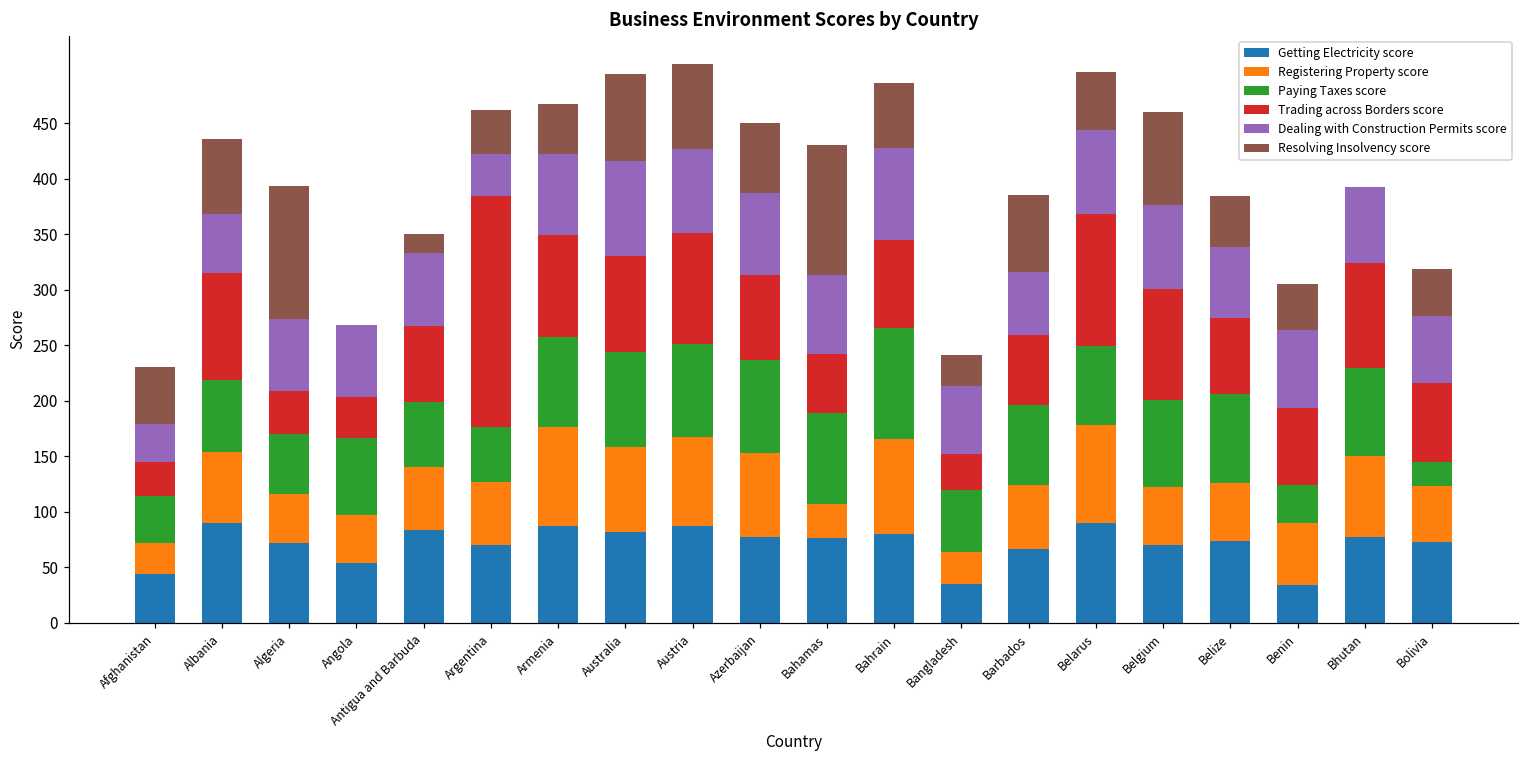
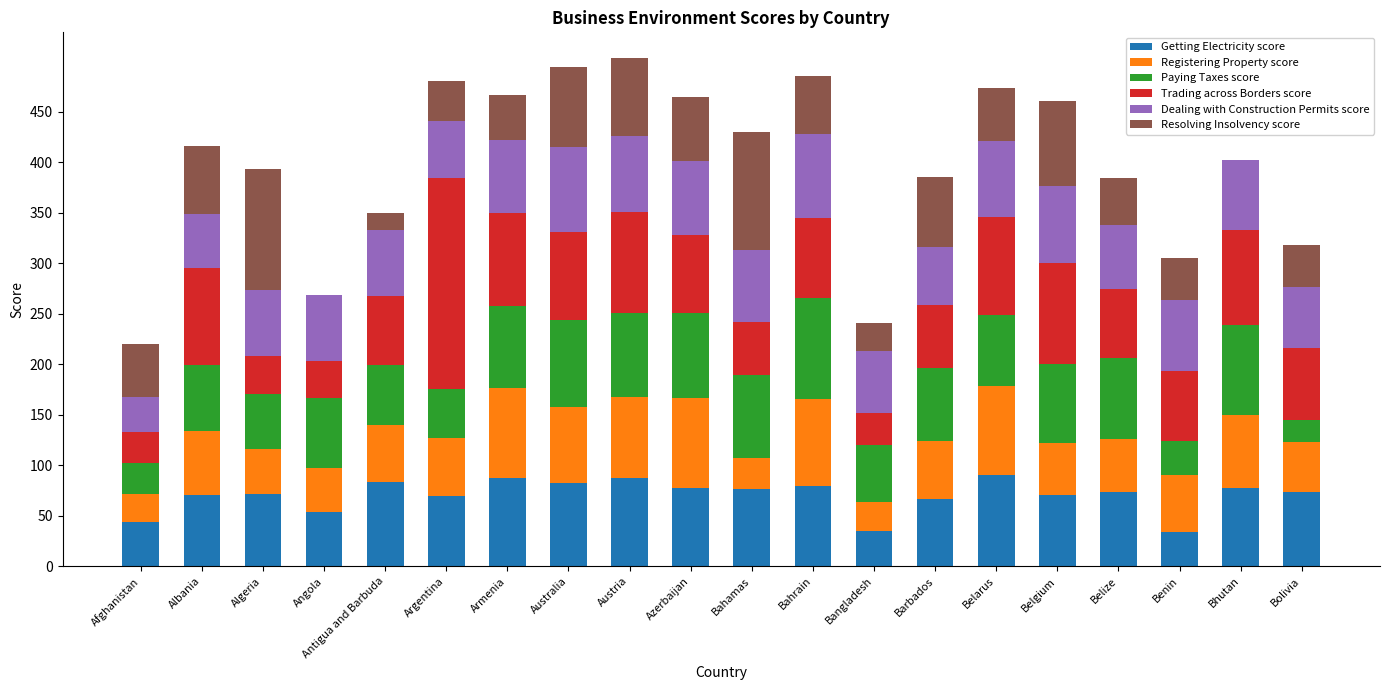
Paying Taxes score, Afghanistan: 42 -> 31
Getting Electricity score, Albania: 90 -> 71
Dealing with Construction Permits score, Argentina: 38 -> 56
Registering Property score, Azerbaijan: 75 -> 90
Trading across Borders score, Belarus: 119 -> 97
Paying Taxes score, Bhutan: 80 -> 89
